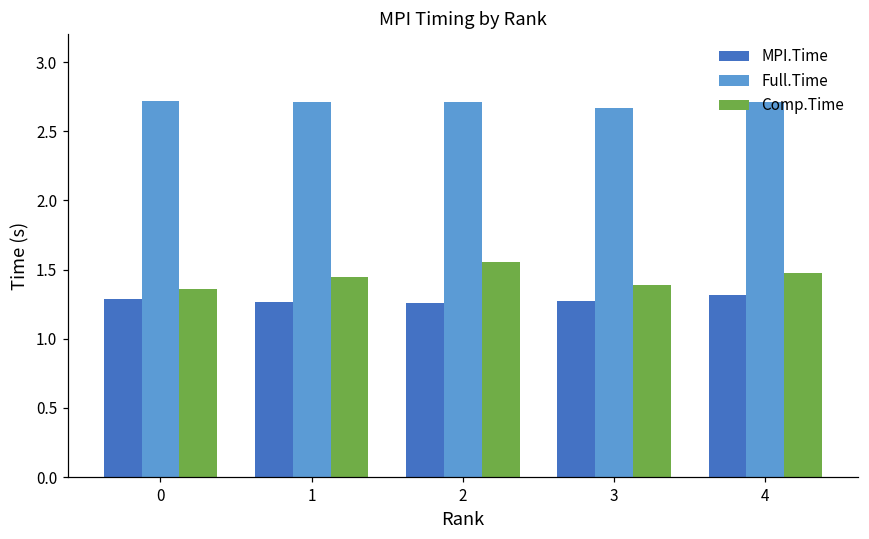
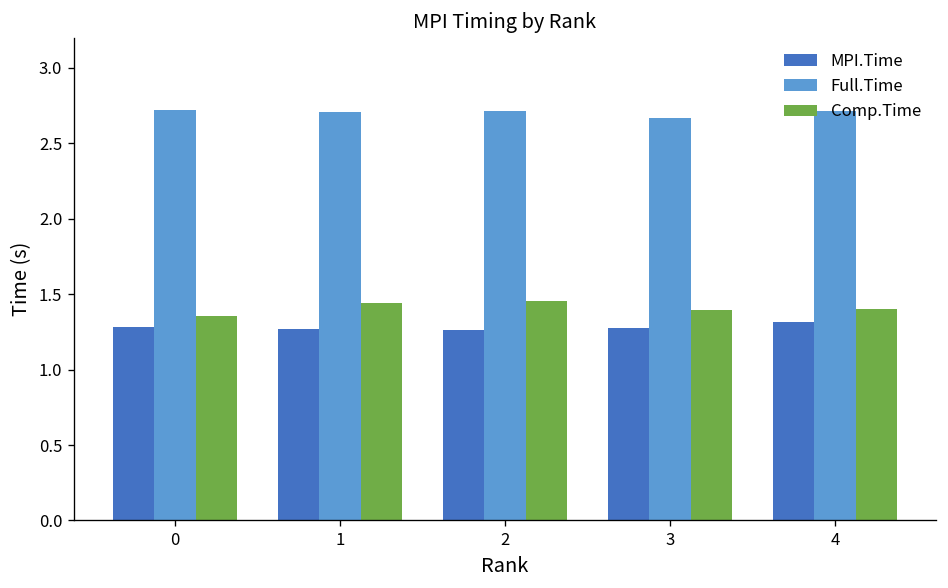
Comp.Time, 2: 1.55 -> 1.45
Comp.Time, 4: 1.48 -> 1.40
